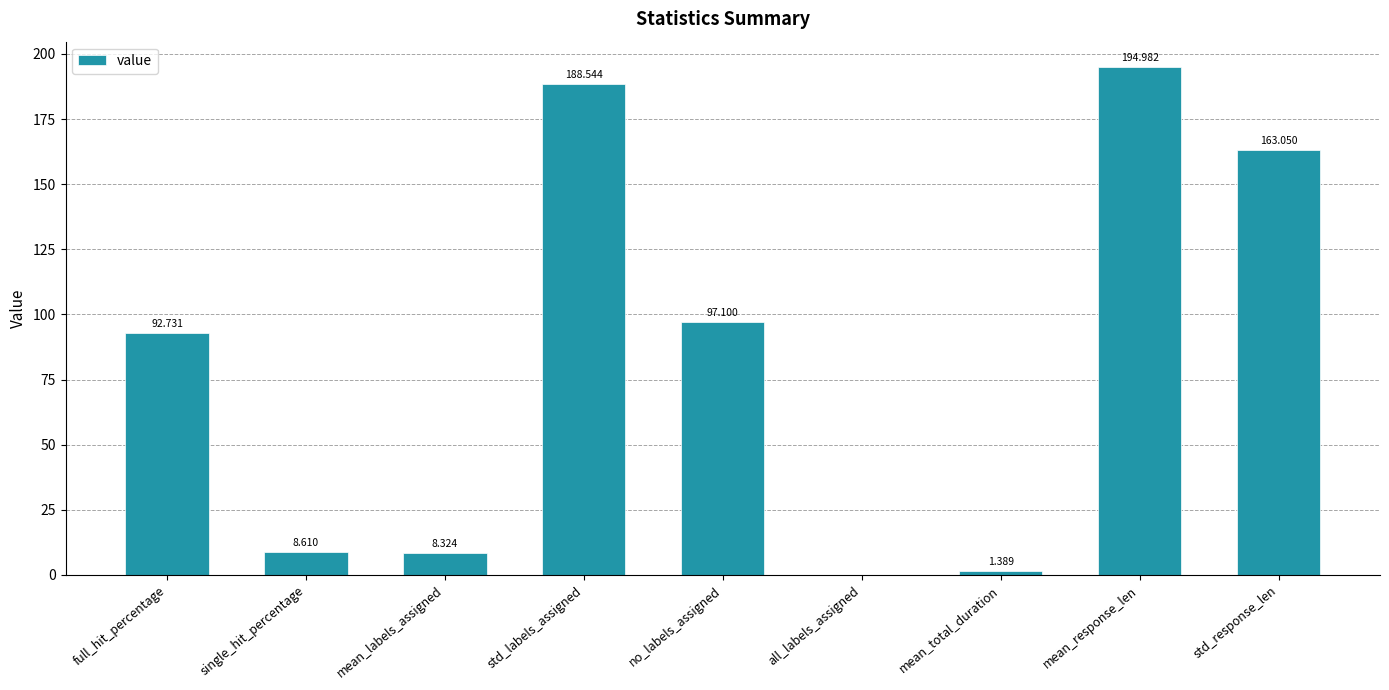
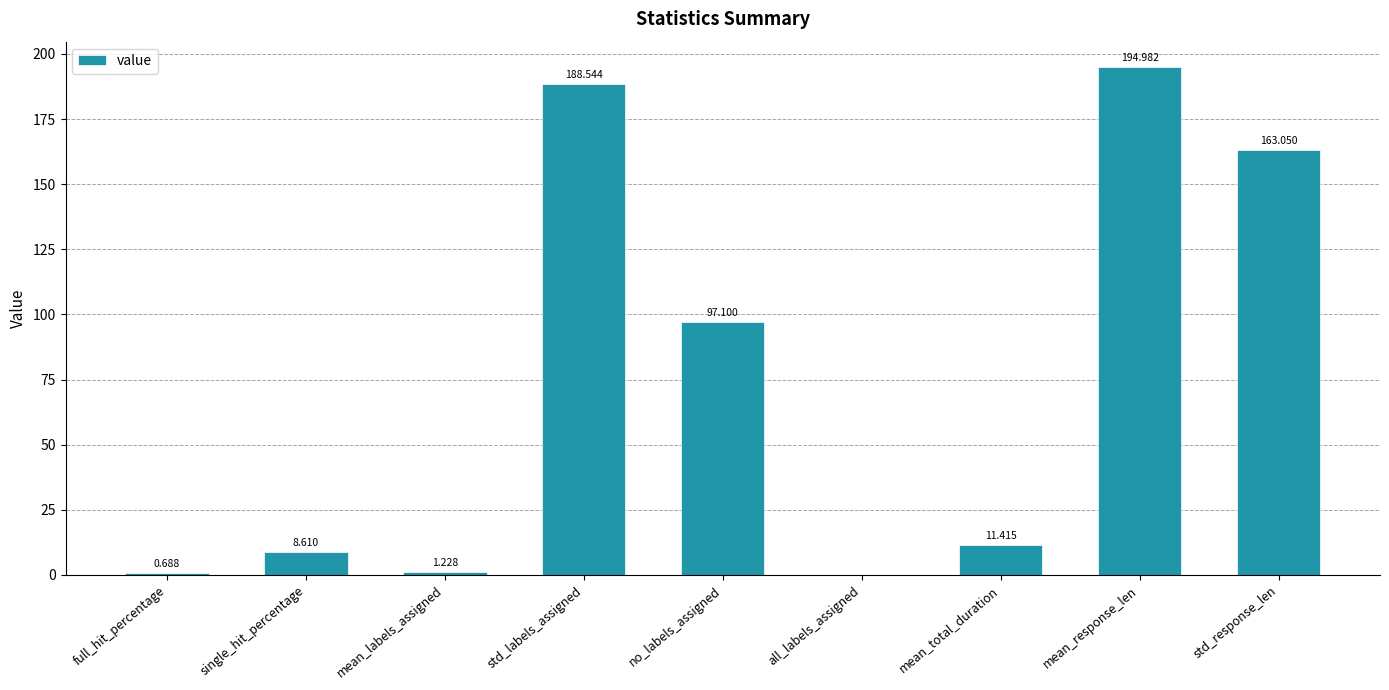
full_hit_percentage: 92.731 -> 0.688
mean_labels_assigned: 8.324 -> 1.228
mean_total_duration: 1.389 -> 11.415
